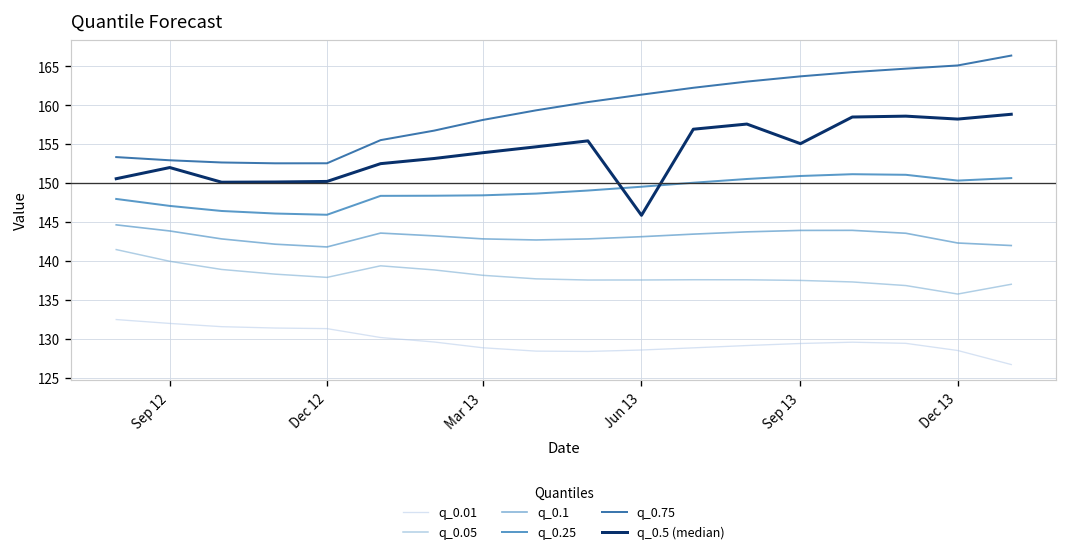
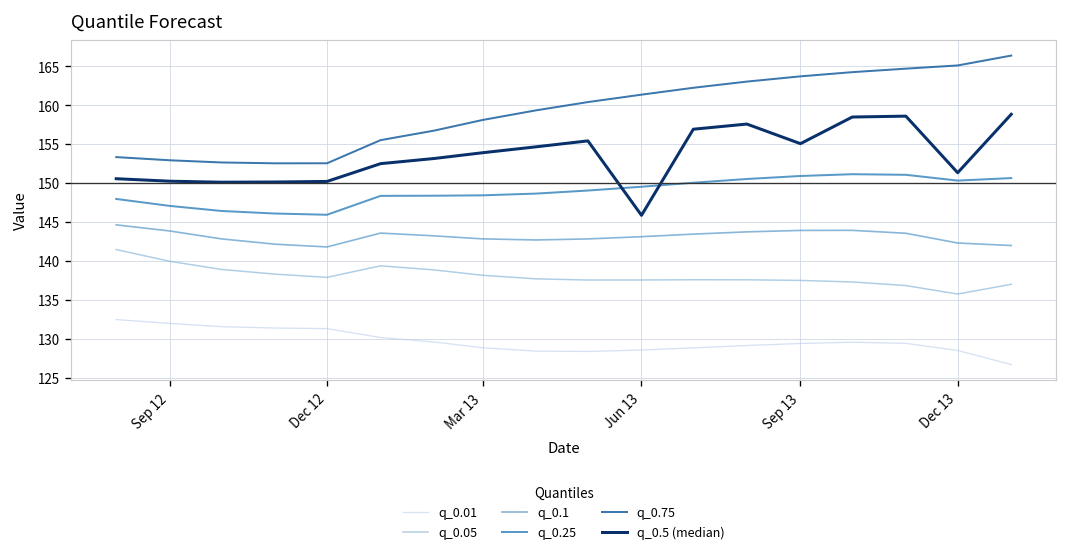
q_0.5 (median), Sep 12: 152 -> 150
q_0.5 (median), Dec 13: 158 -> 151
